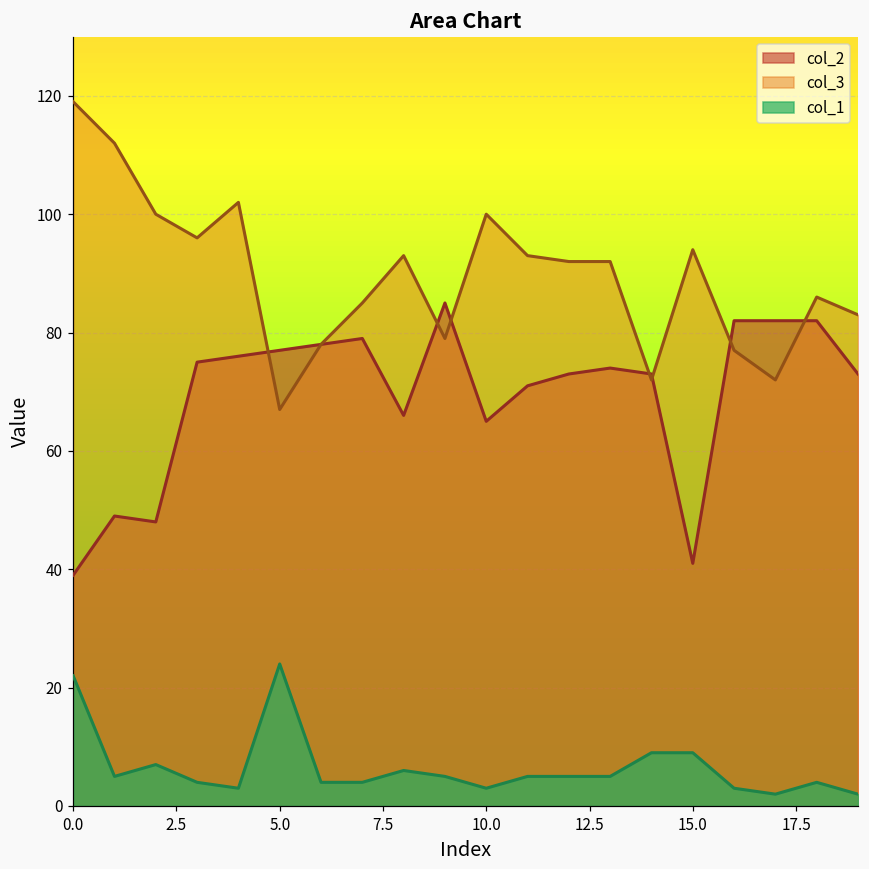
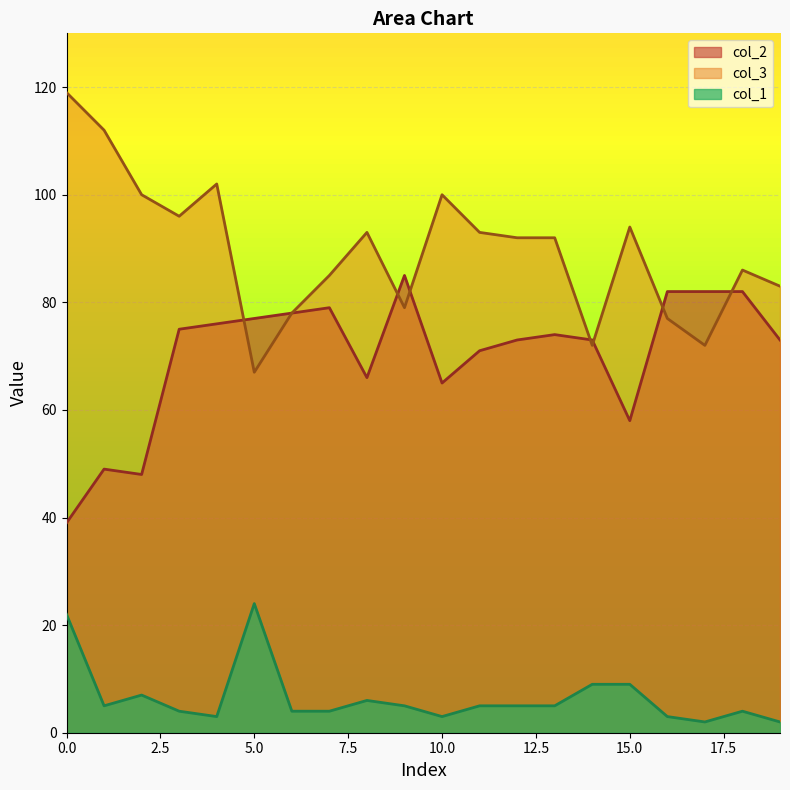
col_2, 15.0: 41 -> 58
